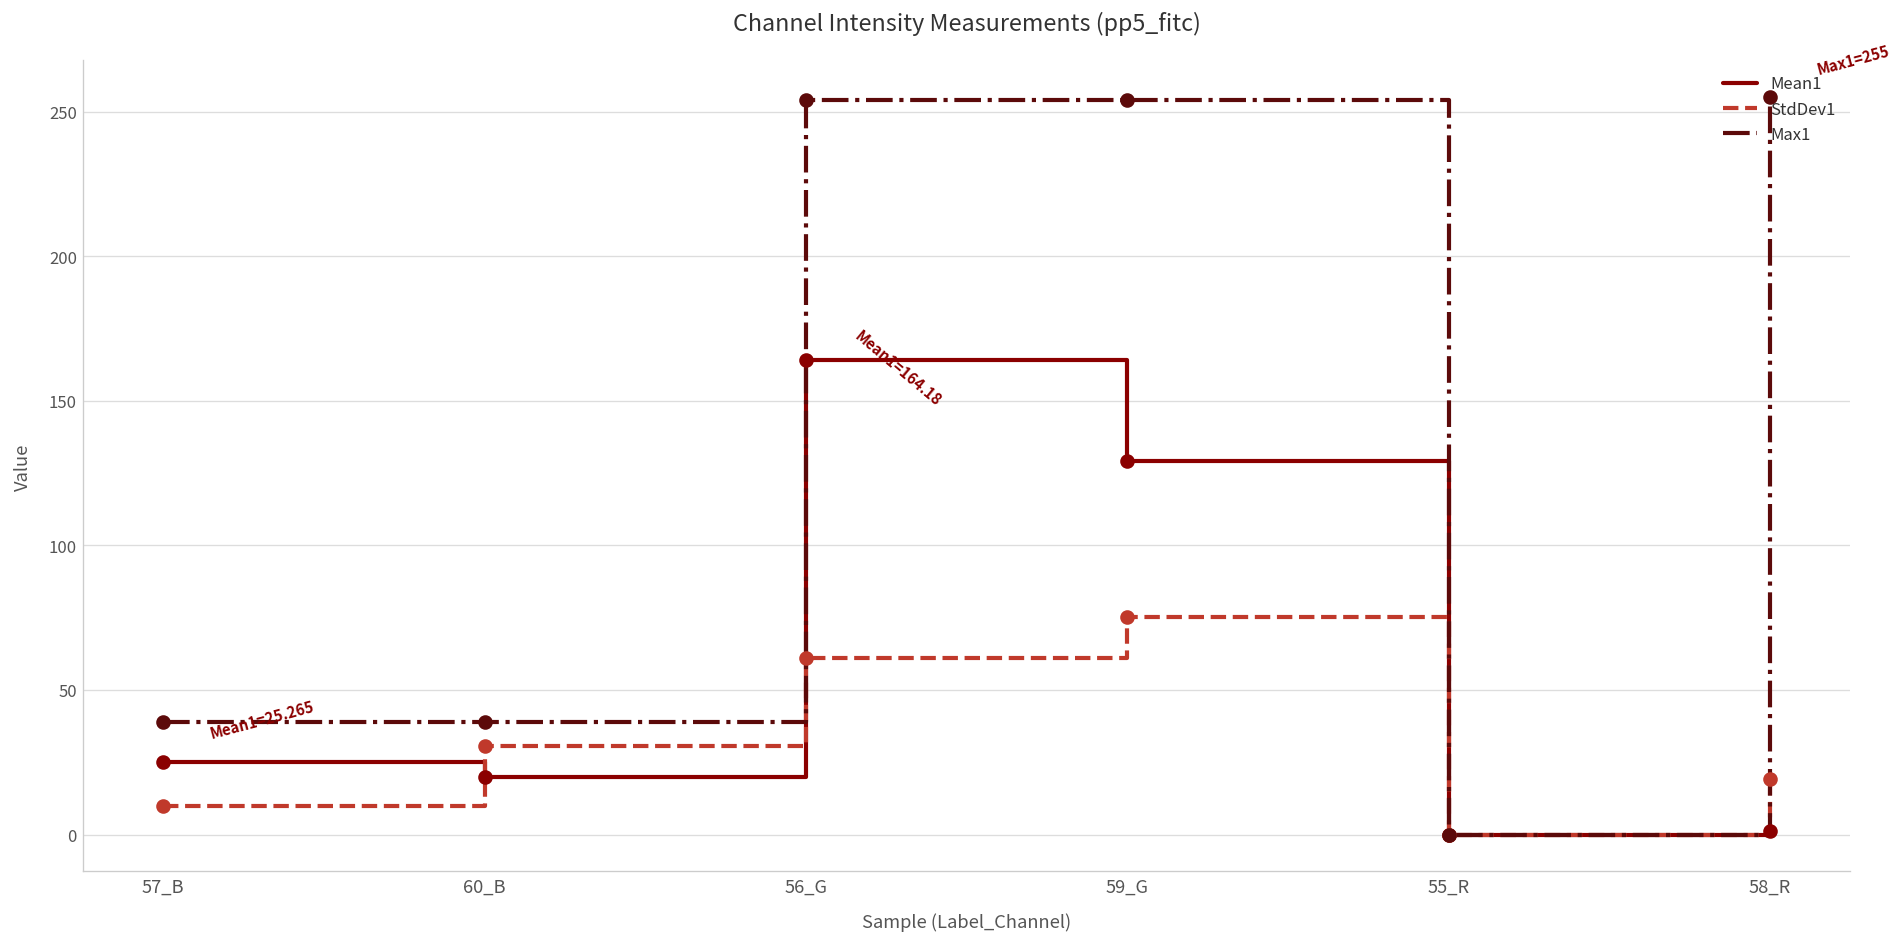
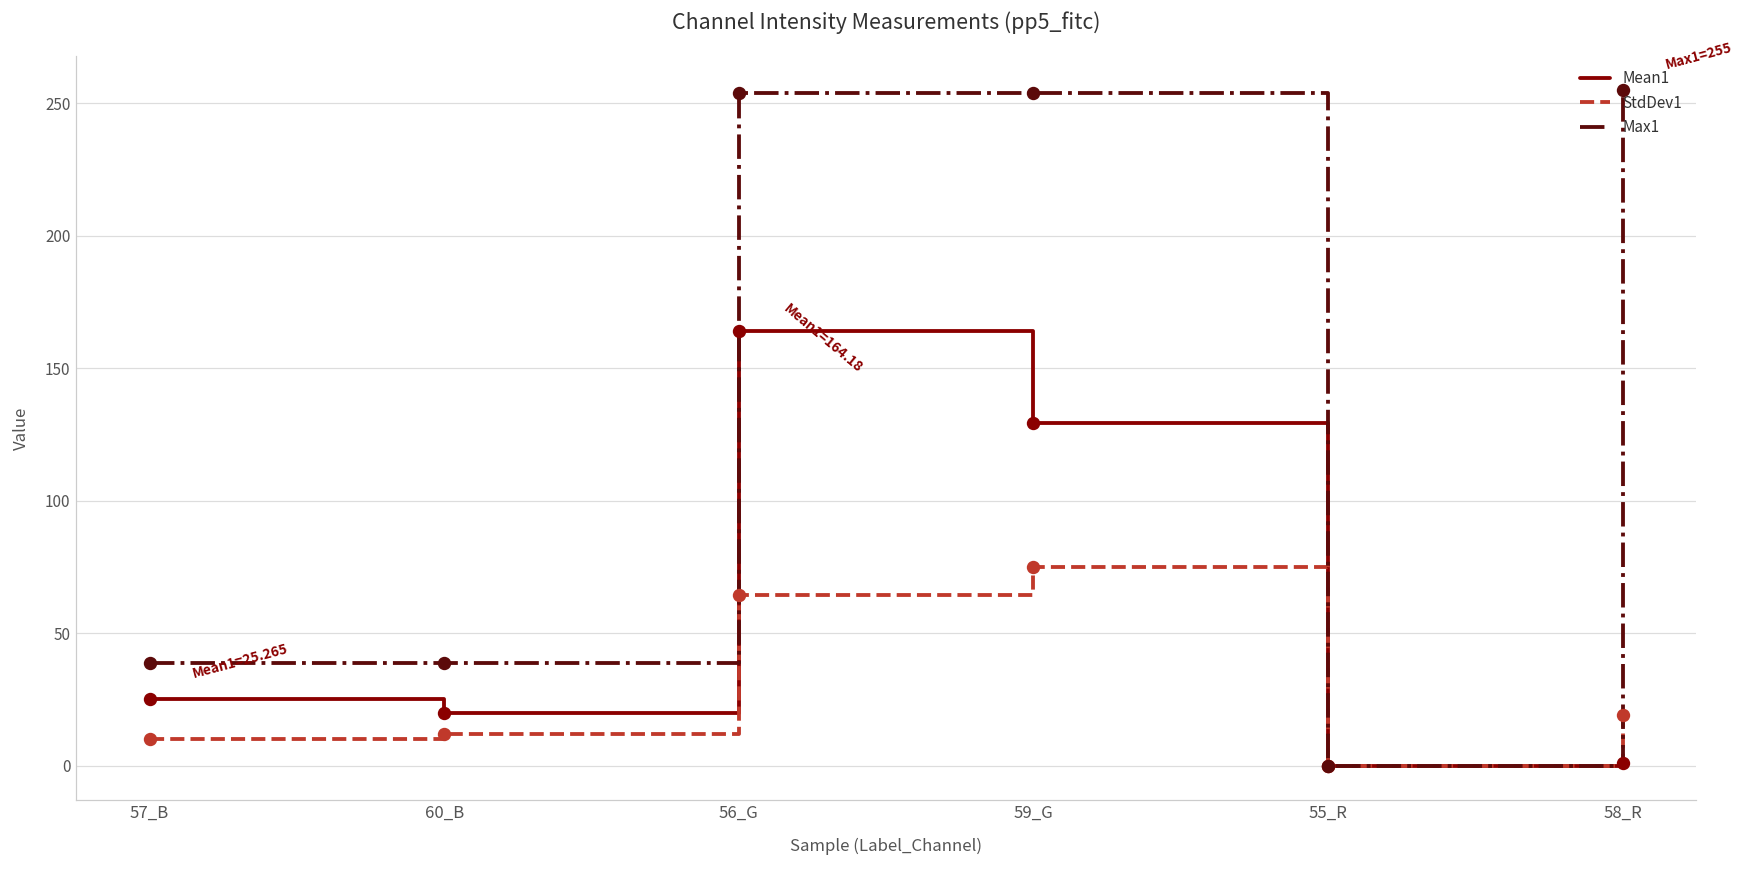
StdDev1, 60_B: 31 -> 12
StdDev1, 56_G: 61 -> 64
